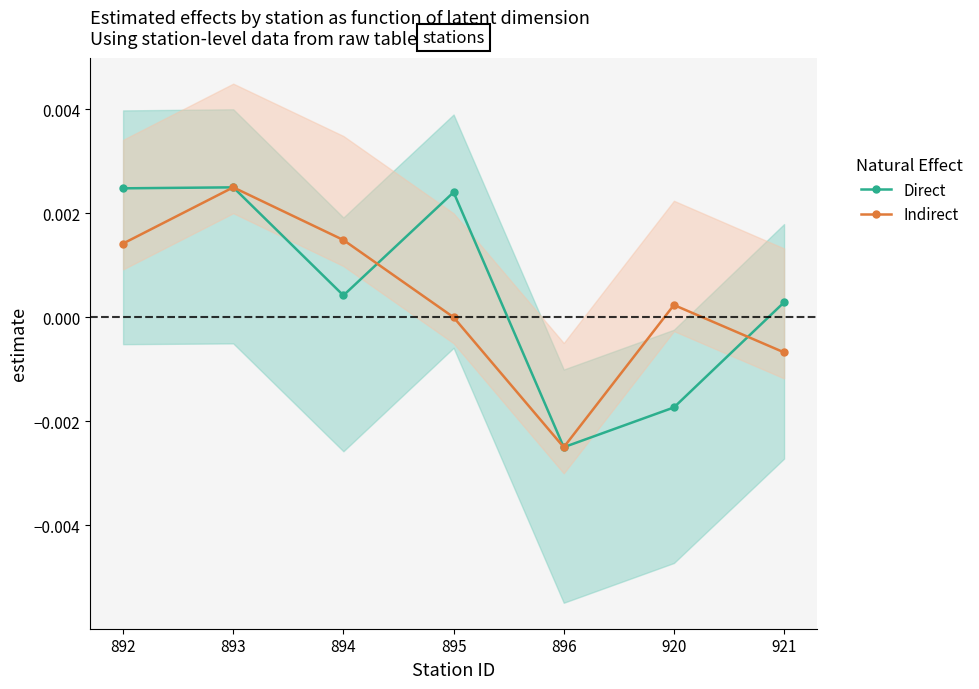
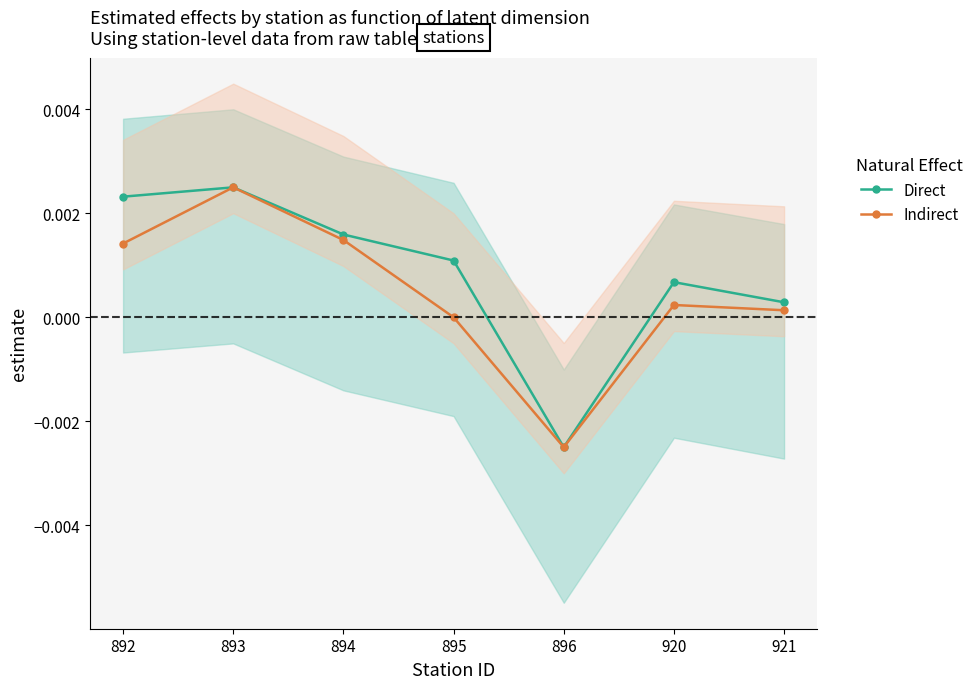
Direct, 892: 0.0025 -> 0.0023
Direct, 894: 0.0004 -> 0.0016
Direct, 895: 0.0024 -> 0.0011
Direct, 920: -0.0017 -> 0.0007
Indirect, 921: -0.0007 -> 0.0001
